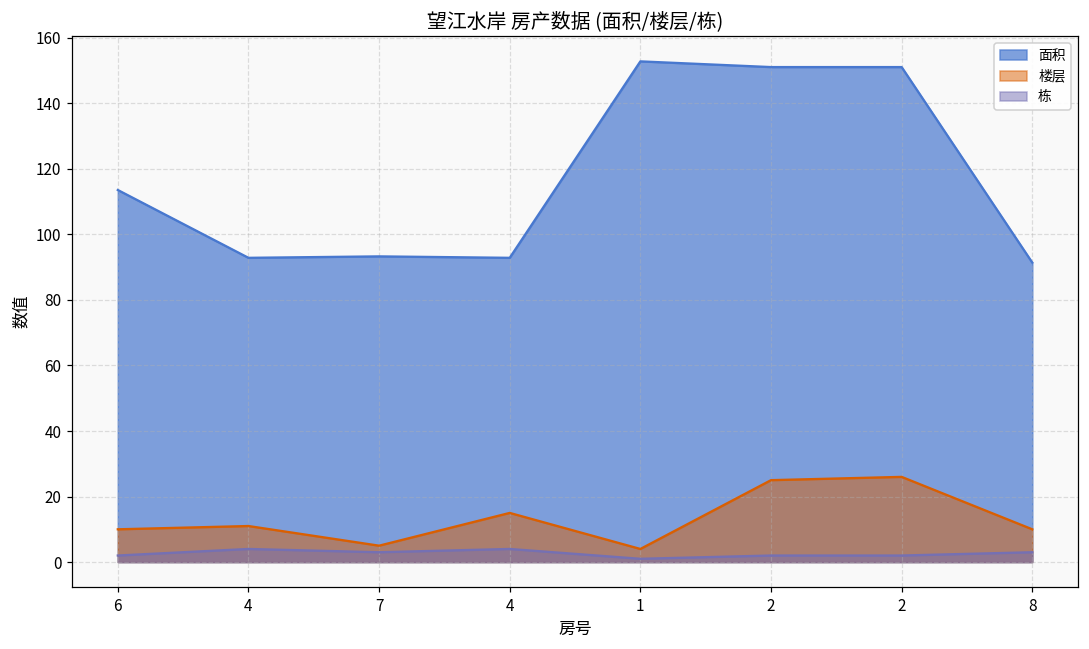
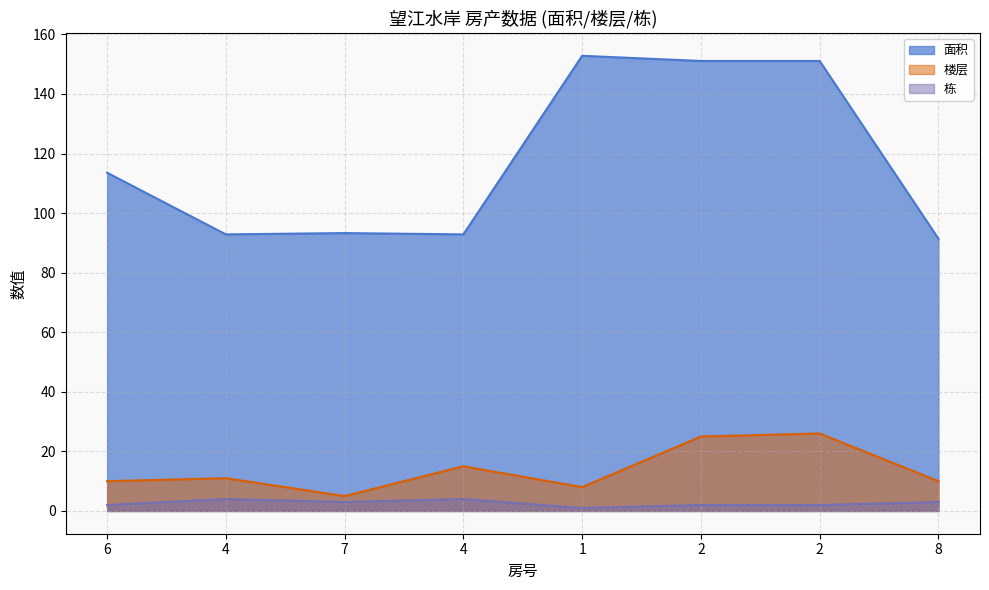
楼层, 1: 4 -> 8
